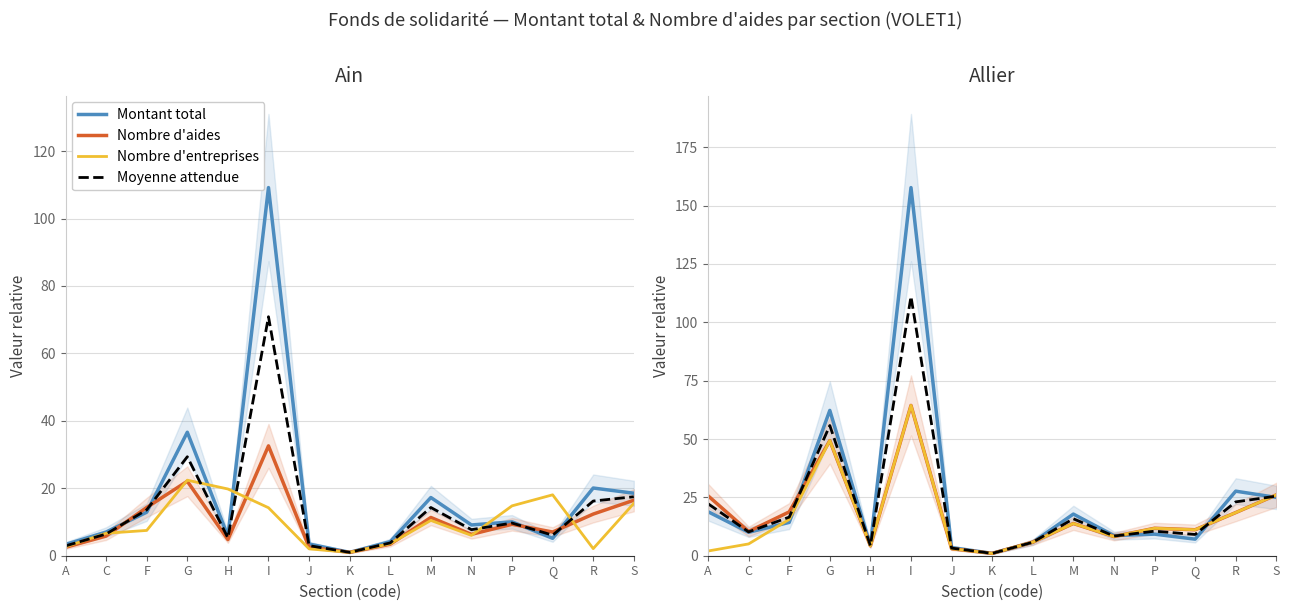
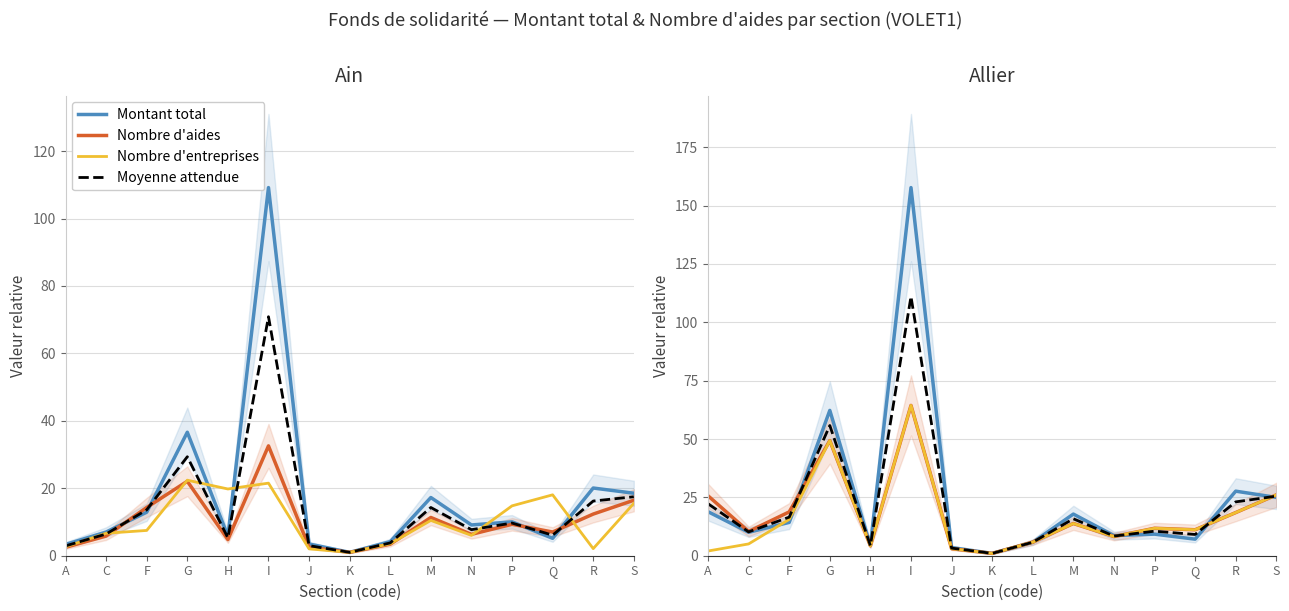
Ain, Nombre d'entreprises, I: 14 -> 22
